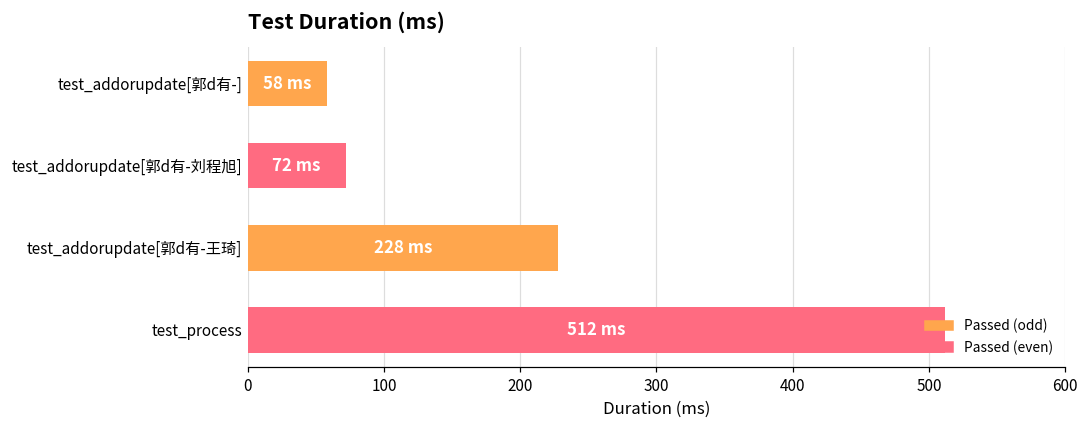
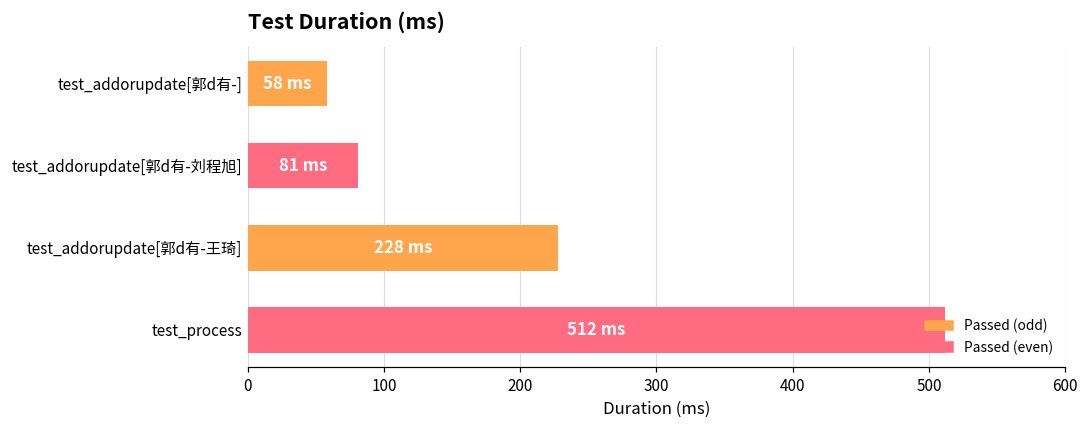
test_addorupdate[郭d有-刘程旭]: 72 -> 81
